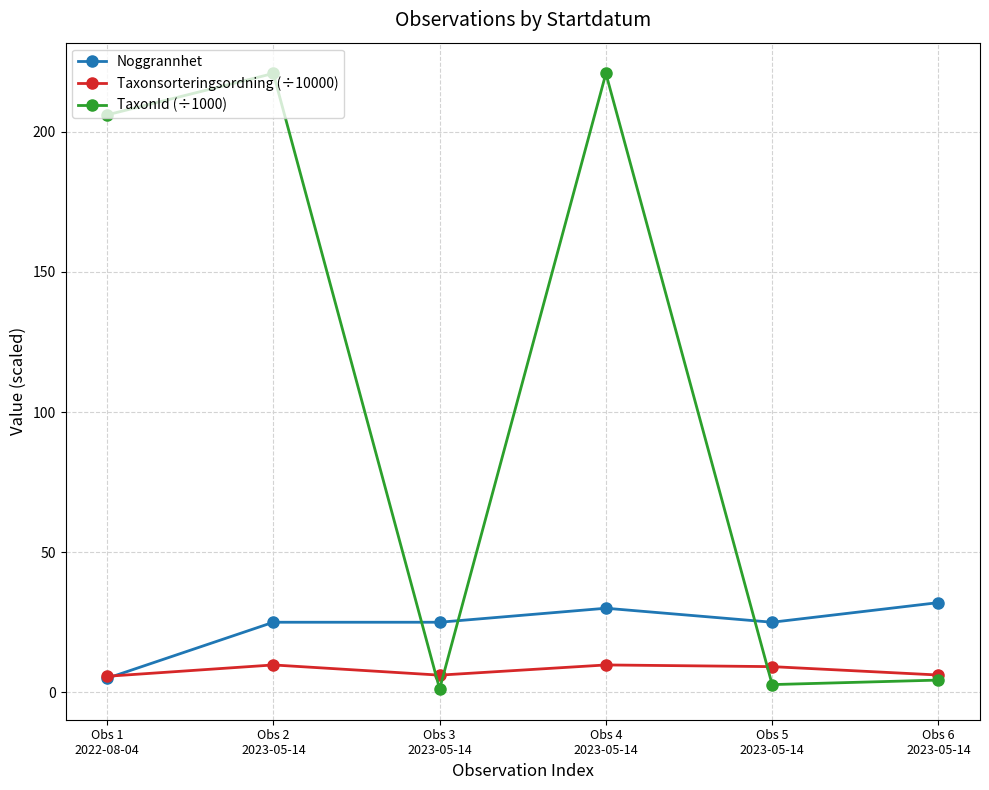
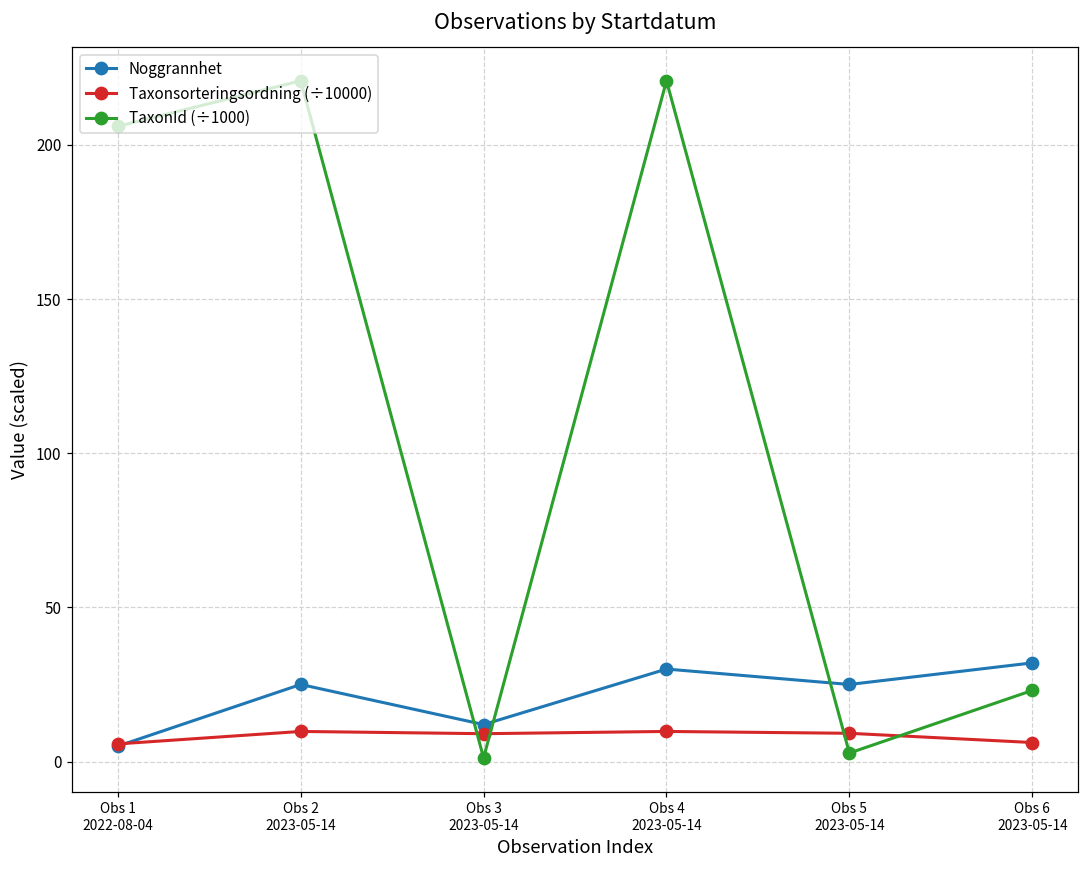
Noggrannhet, Obs 3 2023-05-14: 25 -> 12
Taxonsorteringsordning (÷10000), Obs 3 2023-05-14: 6 -> 9
TaxonId (÷1000), Obs 6 2023-05-14: 4 -> 23
